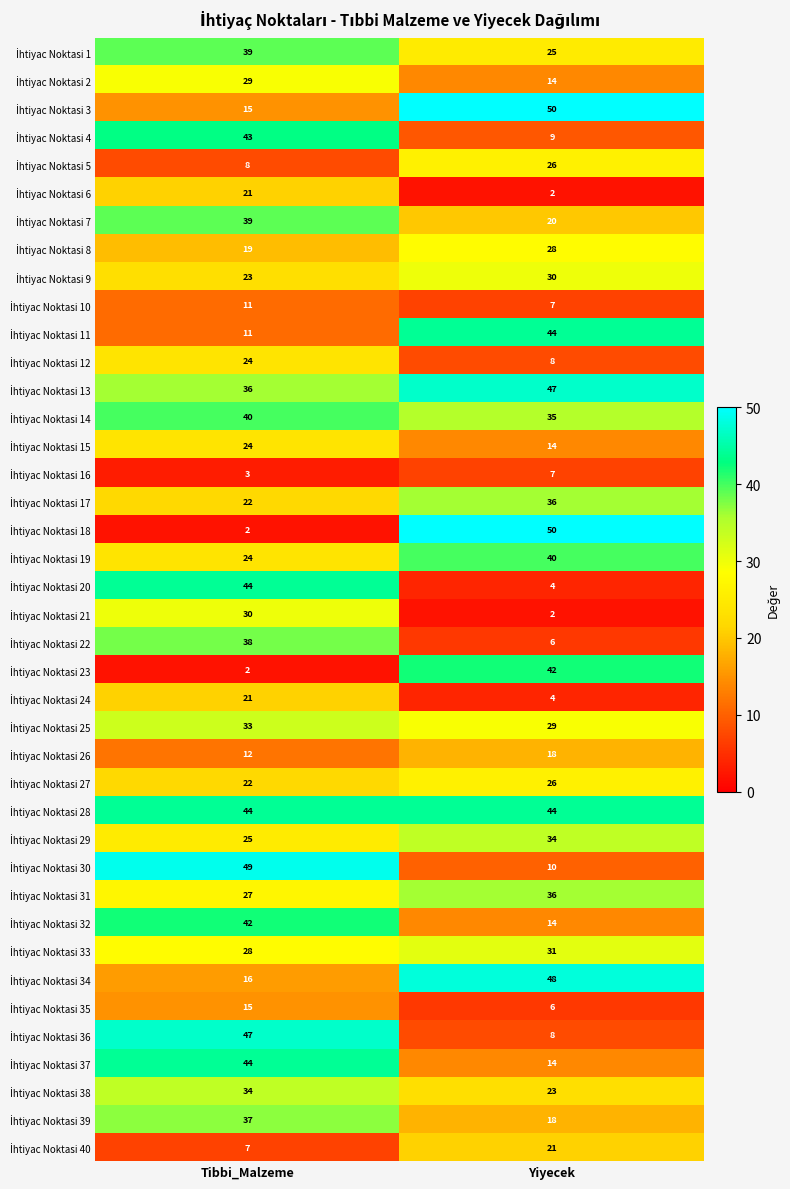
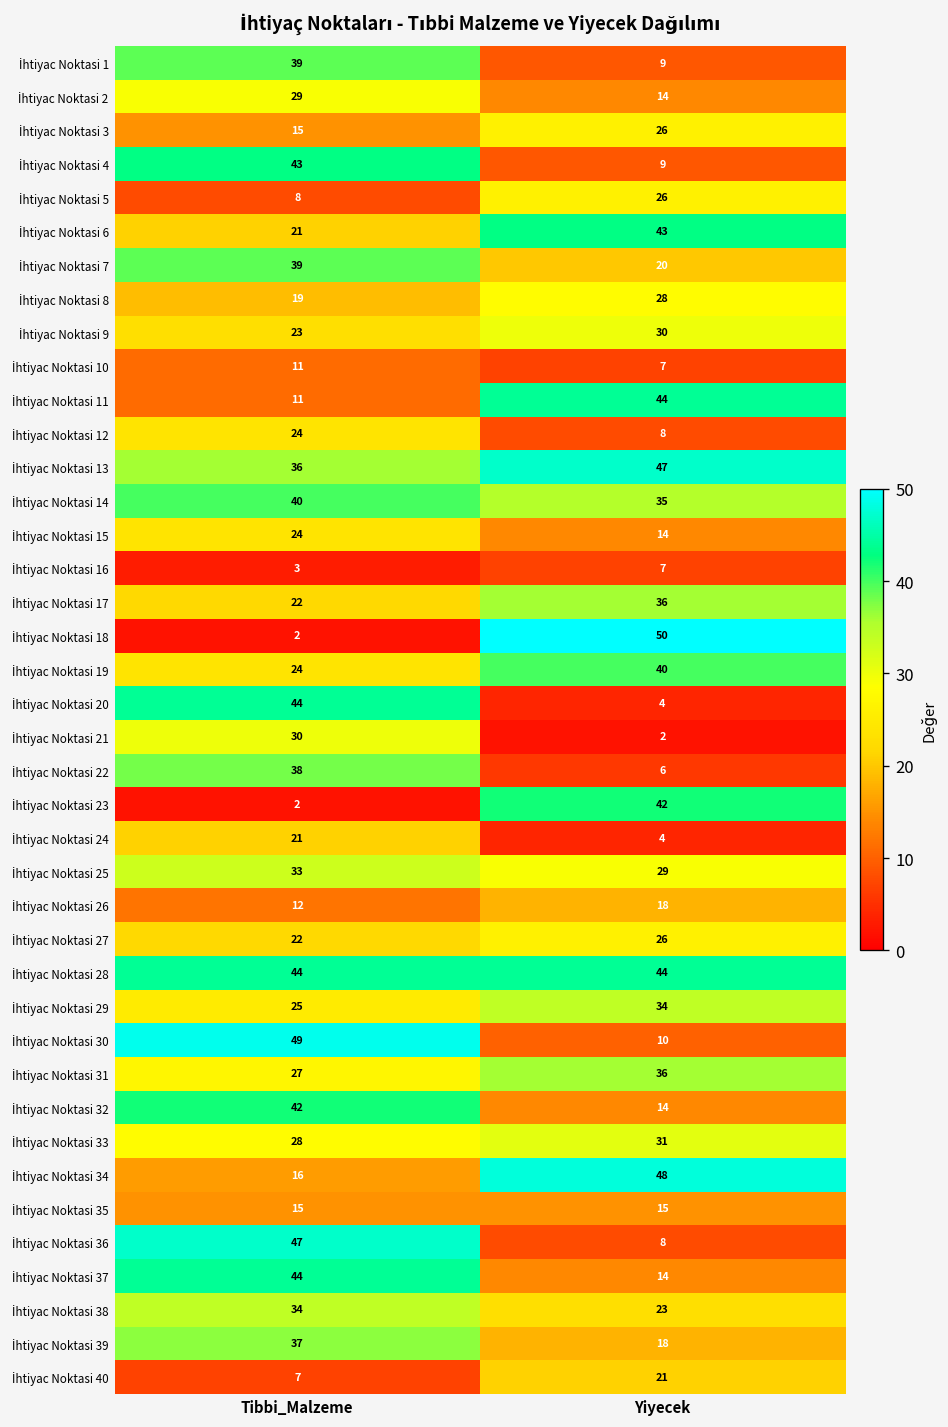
İhtiyac Noktasi 1, Yiyecek: 25 -> 9
İhtiyac Noktasi 3, Yiyecek: 50 -> 26
İhtiyac Noktasi 6, Yiyecek: 2 -> 43
İhtiyac Noktasi 35, Yiyecek: 6 -> 15
